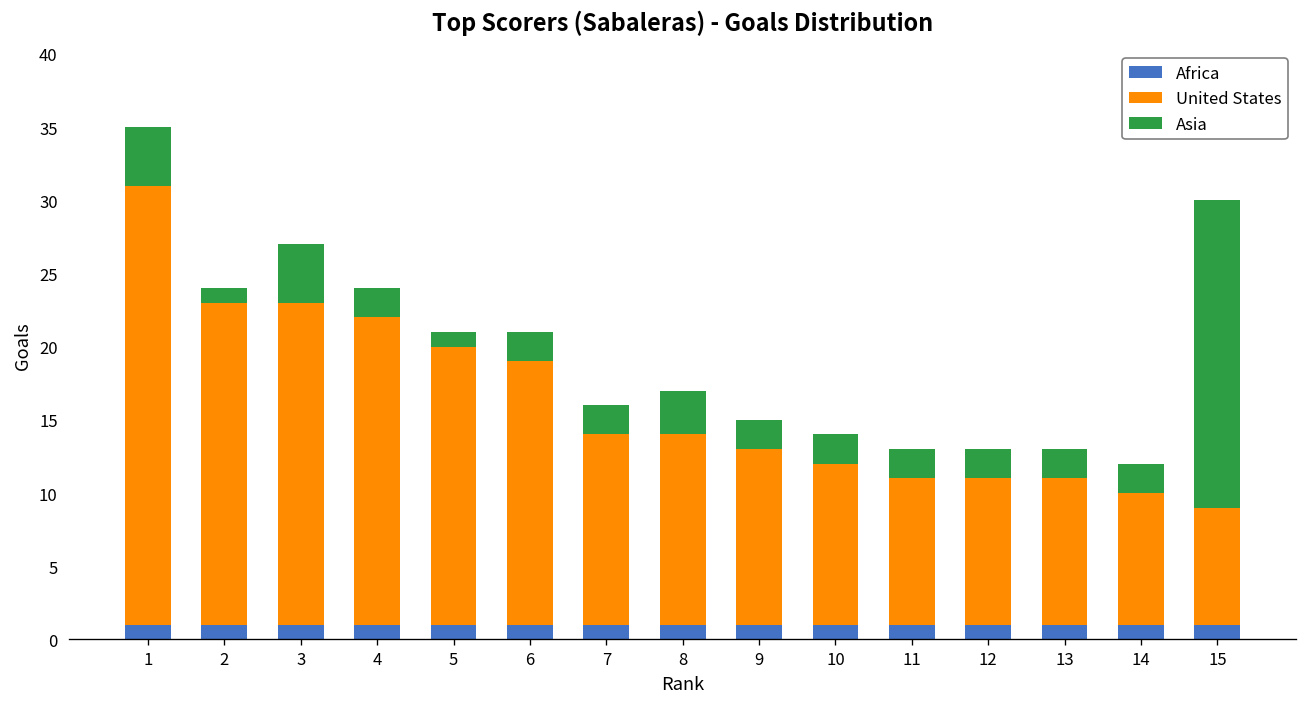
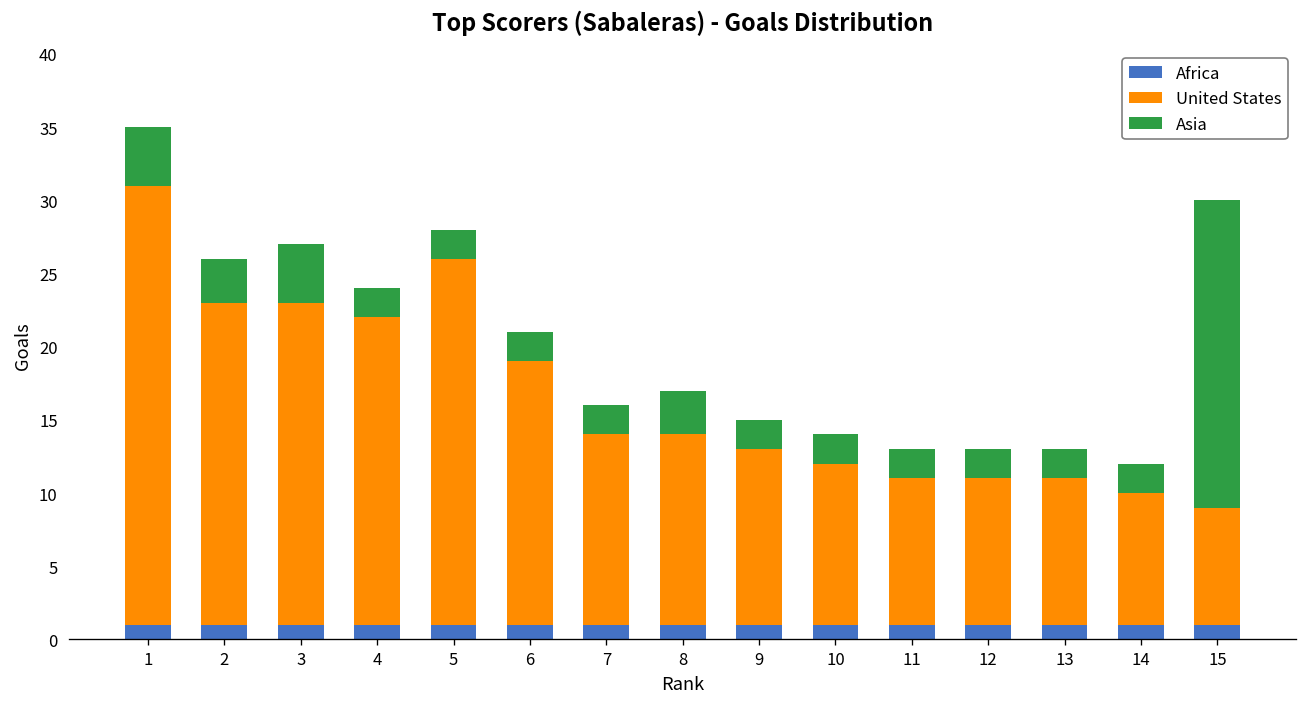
Asia, 2: 1 -> 3
United States, 5: 19 -> 25
Asia, 5: 1 -> 2
